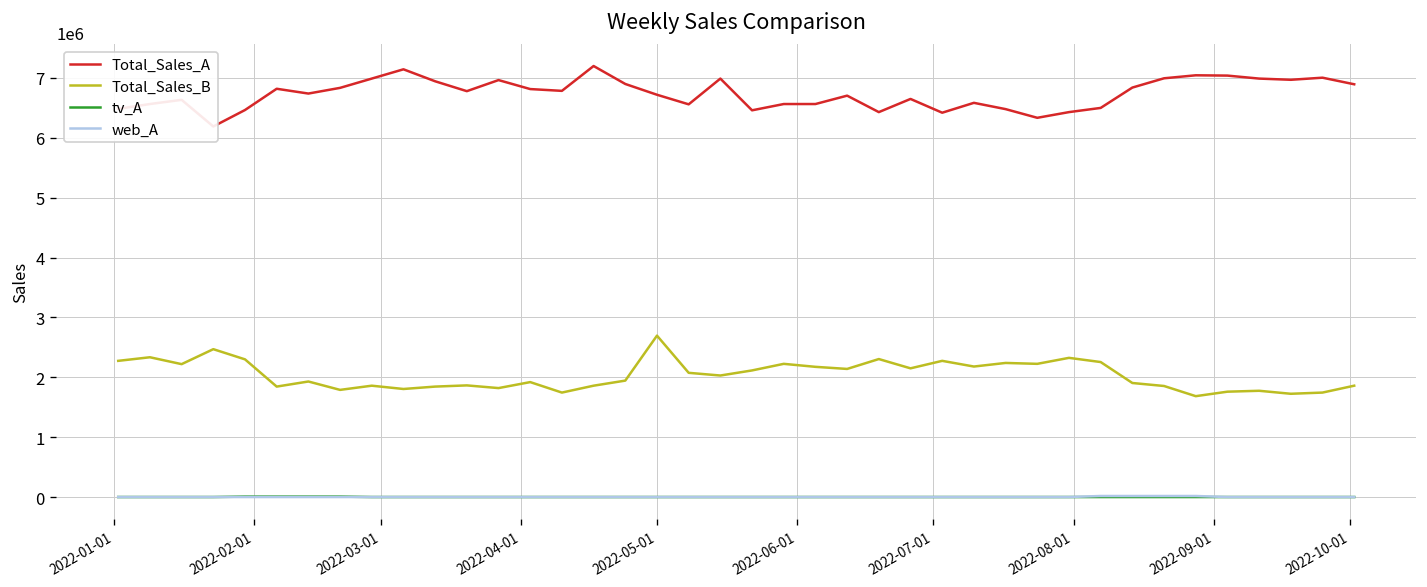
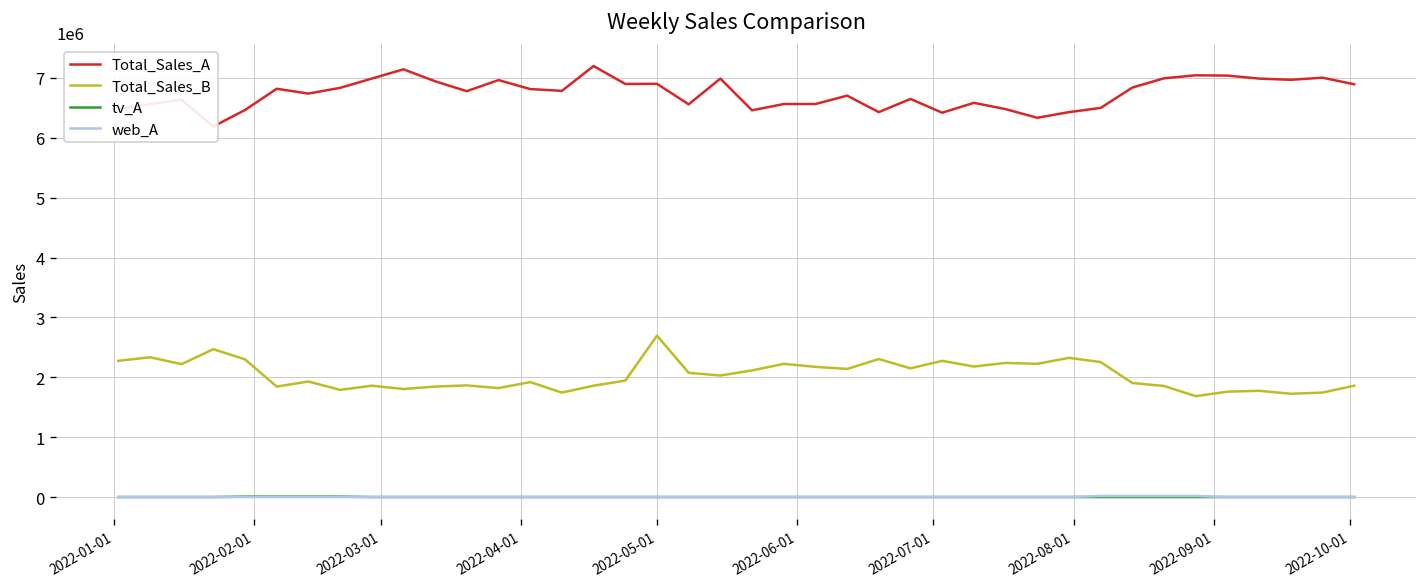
Total_Sales_A, 2022-05-01: 6700000 -> 6900000
